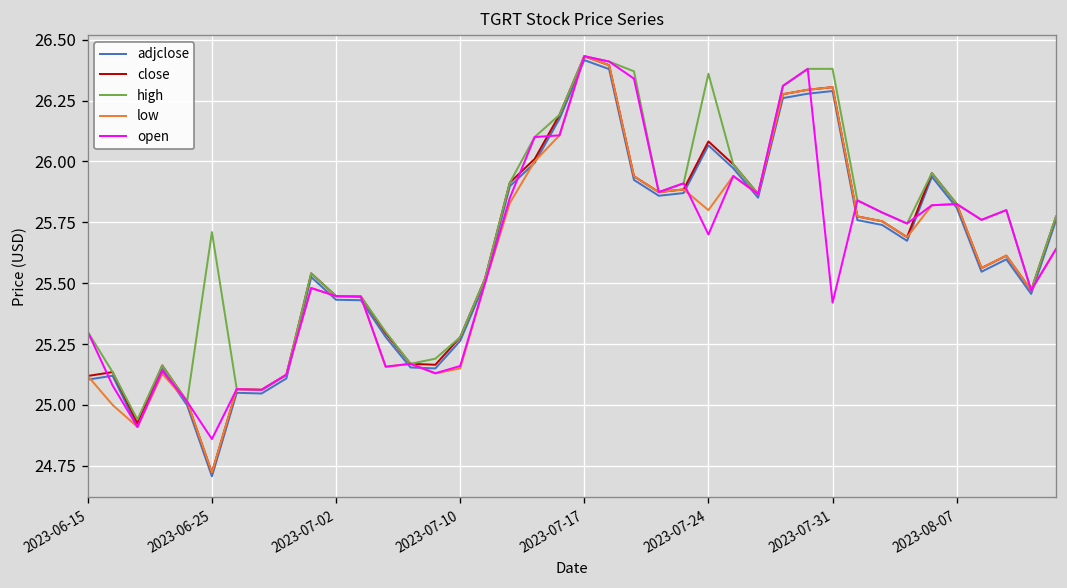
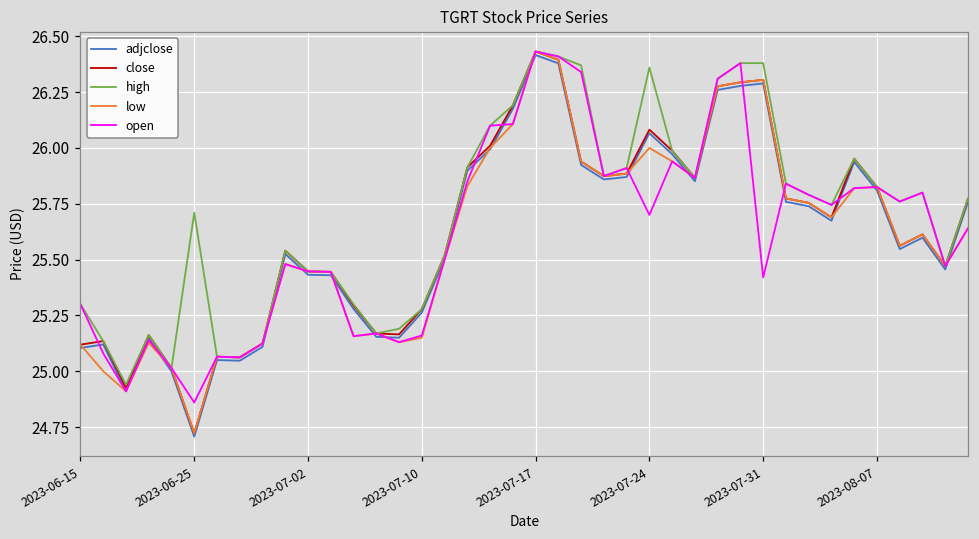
low, 2023-07-24: 25.8 -> 26.0
